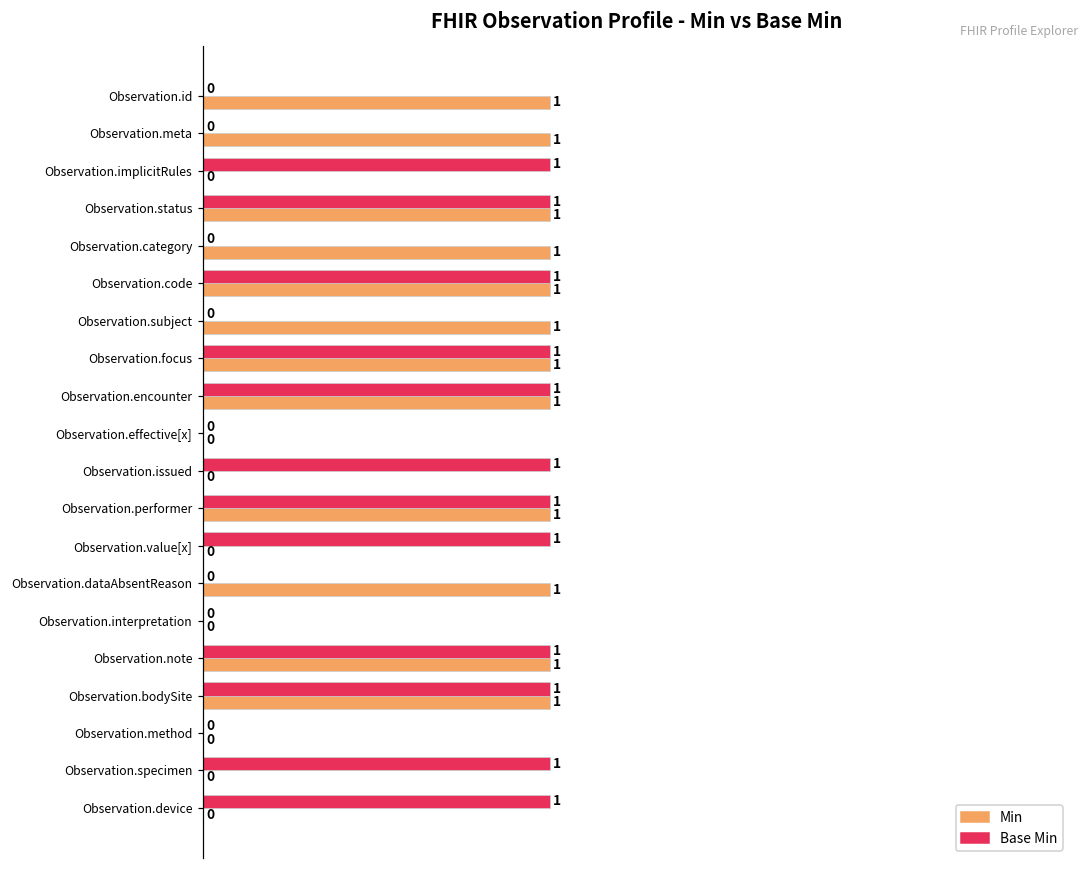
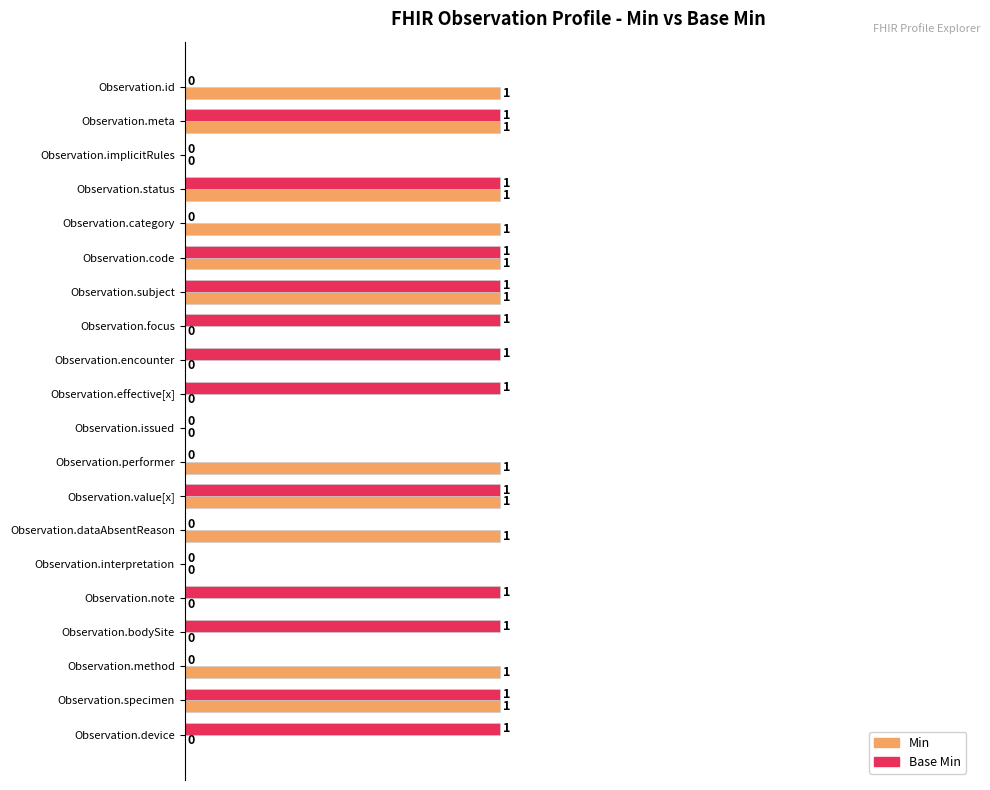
Base Min, Observation.meta: 0 -> 1
Base Min, Observation.implicitRules: 1 -> 0
Base Min, Observation.subject: 0 -> 1
Min, Observation.focus: 1 -> 0
Min, Observation.encounter: 1 -> 0
Base Min, Observation.effective[x]: 0 -> 1
Base Min, Observation.issued: 1 -> 0
Base Min, Observation.performer: 1 -> 0
Min, Observation.value[x]: 0 -> 1
Min, Observation.note: 1 -> 0
Min, Observation.bodySite: 1 -> 0
Min, Observation.method: 0 -> 1
Min, Observation.specimen: 0 -> 1
